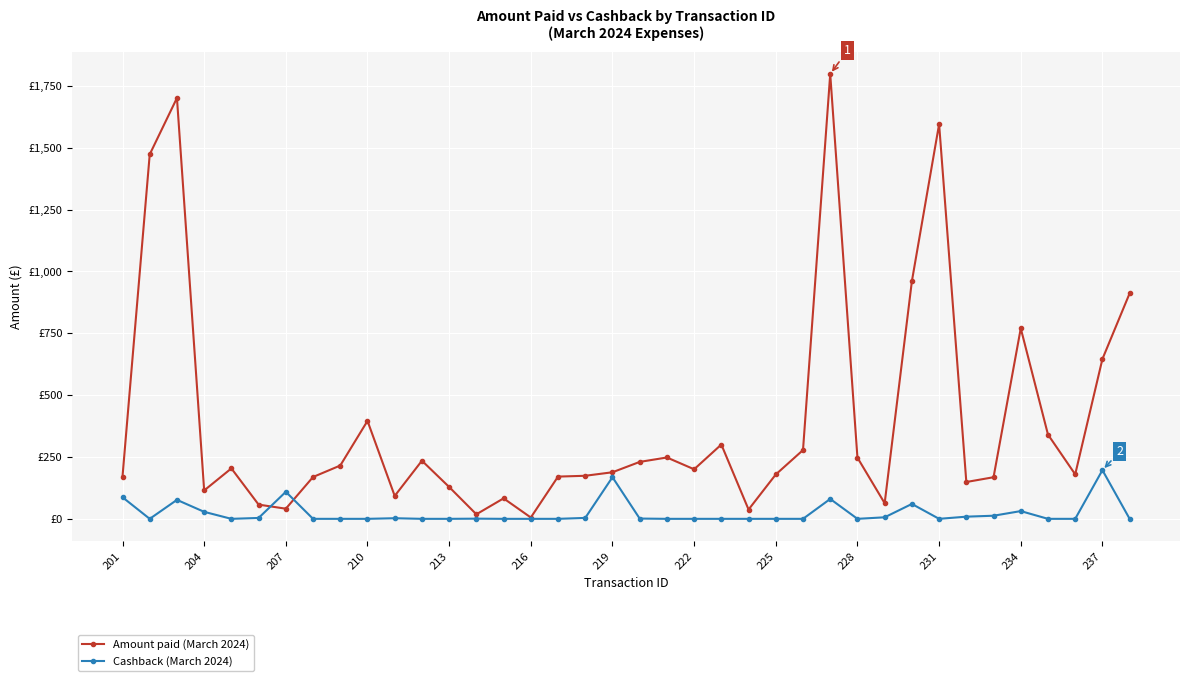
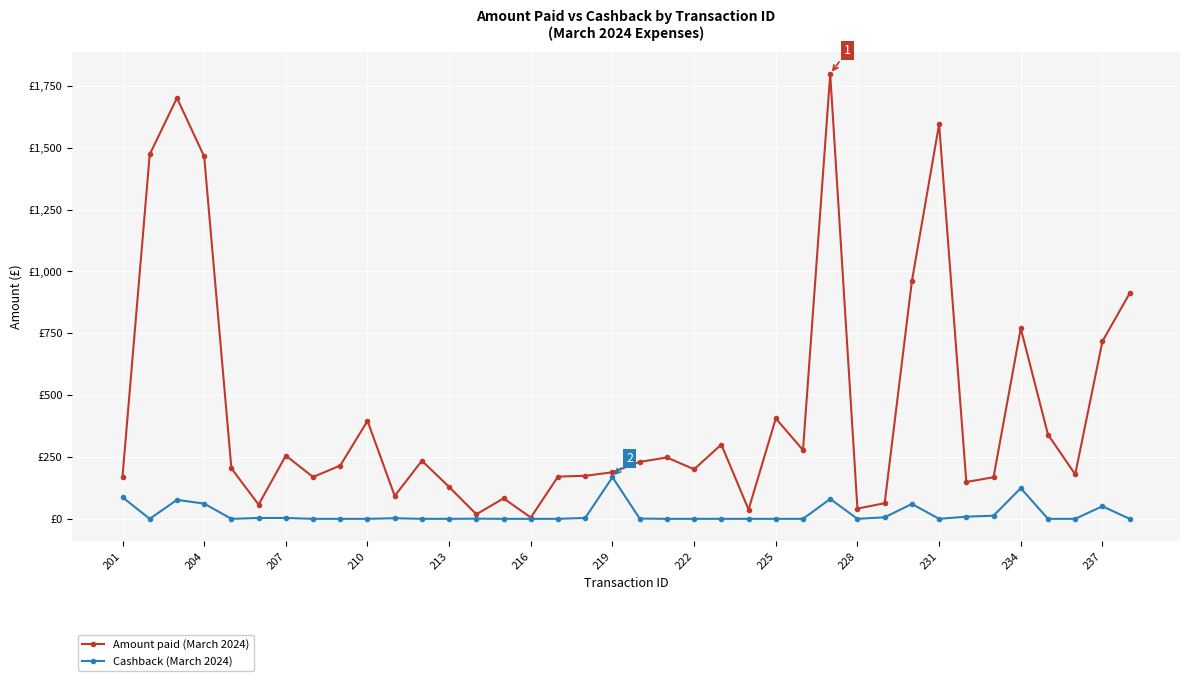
Amount paid (March 2024), 204: £110 -> £1,460
Cashback (March 2024), 204: £30 -> £60
Amount paid (March 2024), 207: £40 -> £260
Cashback (March 2024), 207: £110 -> £0
Amount paid (March 2024), 225: £180 -> £410
Amount paid (March 2024), 228: £250 -> £40
Cashback (March 2024), 234: £30 -> £120
Amount paid (March 2024), 237: £650 -> £720
Cashback (March 2024), 237: £200 -> £50
